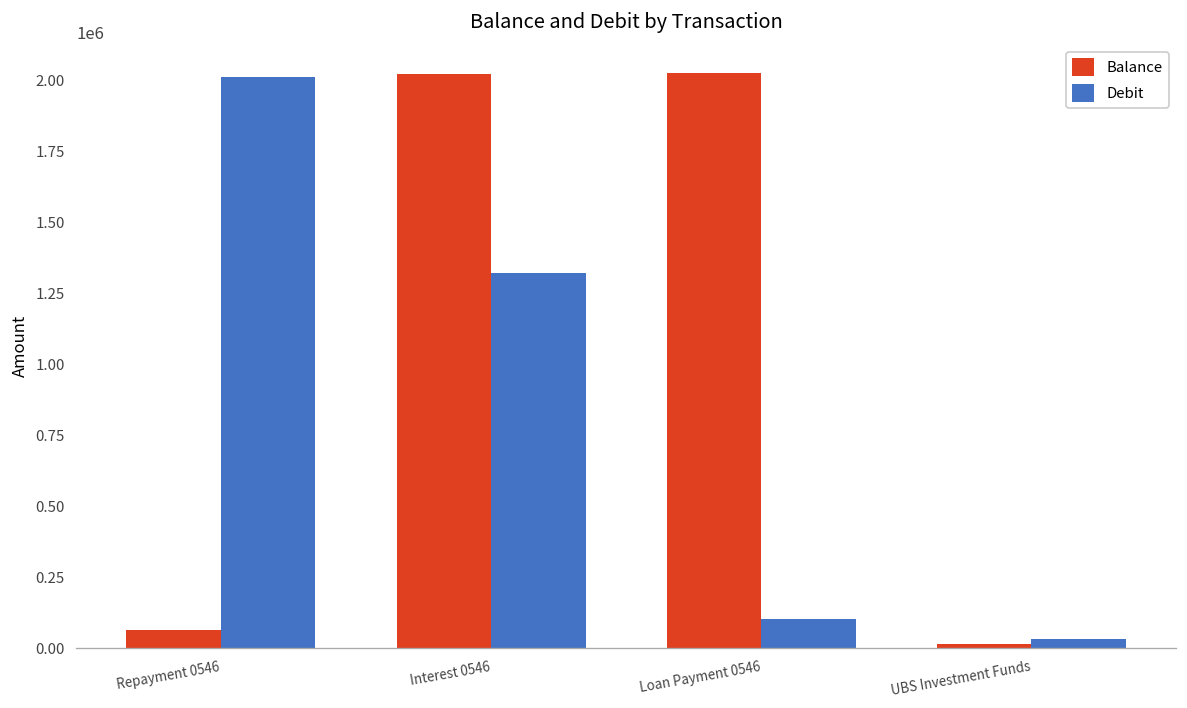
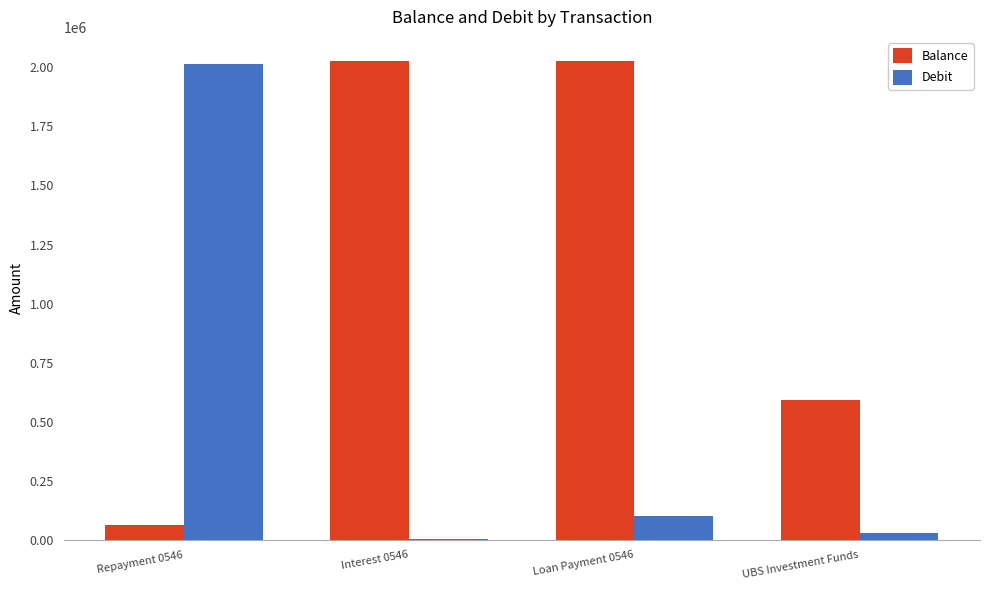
Debit, Interest 0546: 1320000 -> 0
Balance, UBS Investment Funds: 10000 -> 590000
